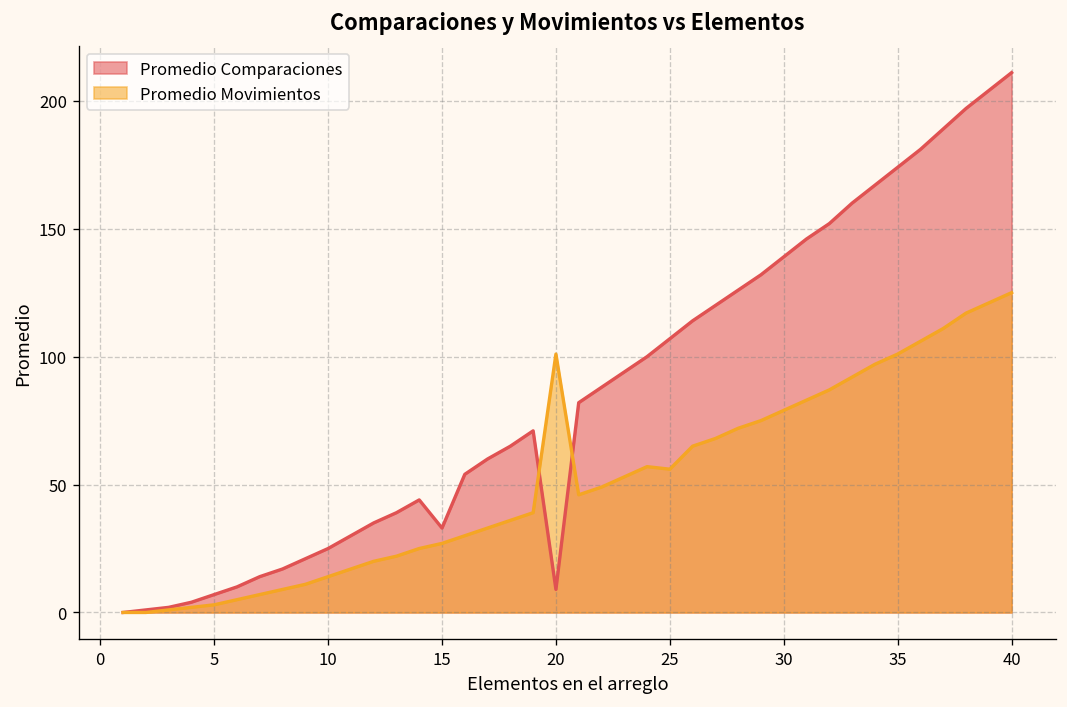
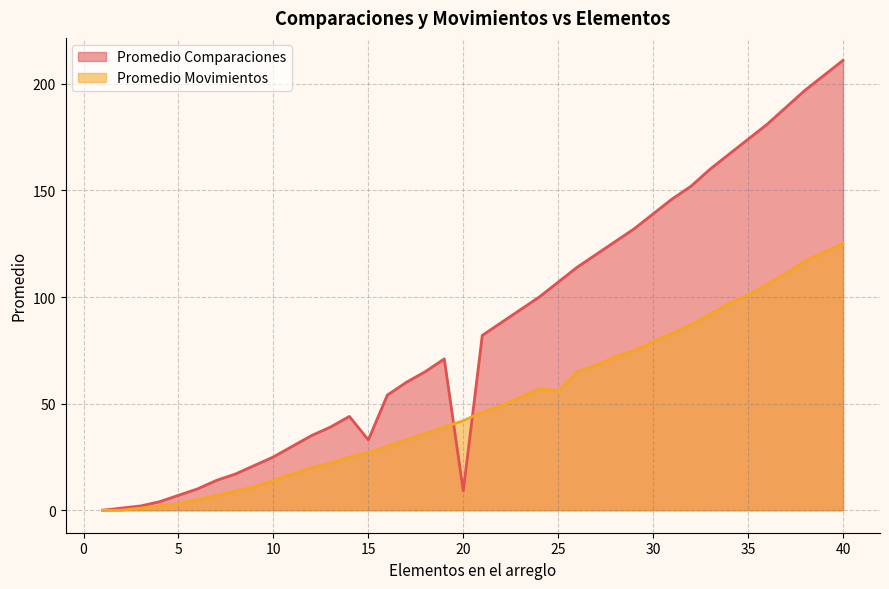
Promedio Movimientos, 20: 101 -> 42
